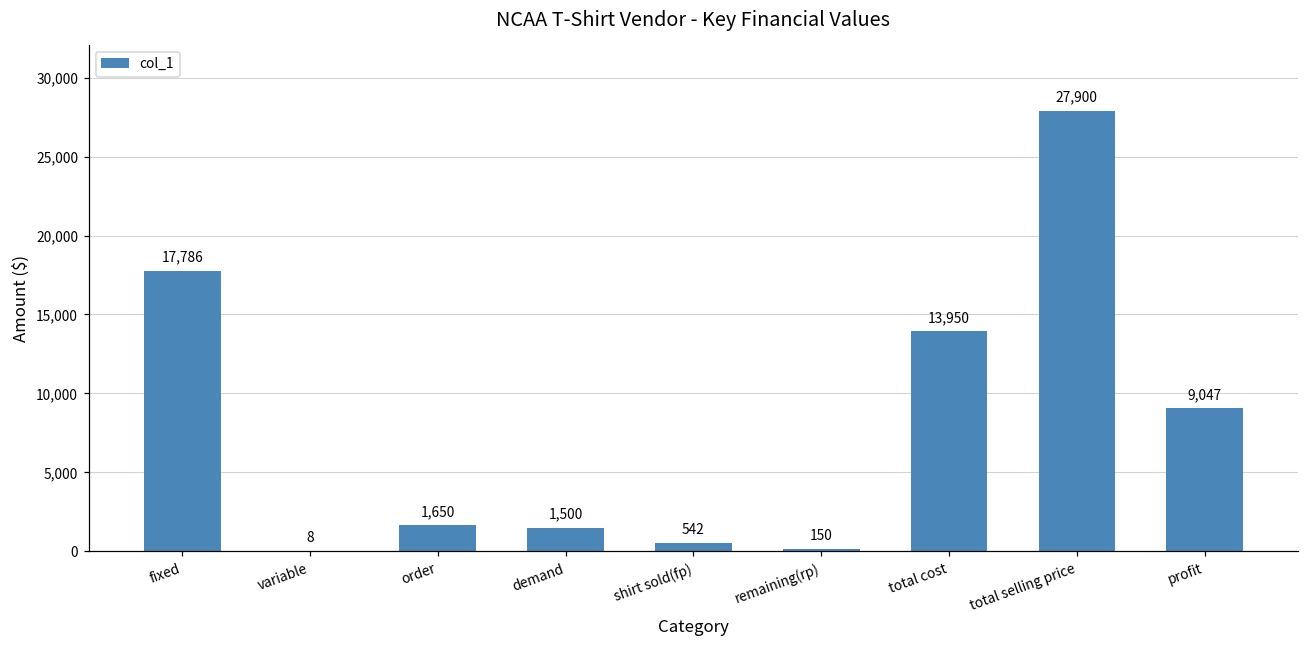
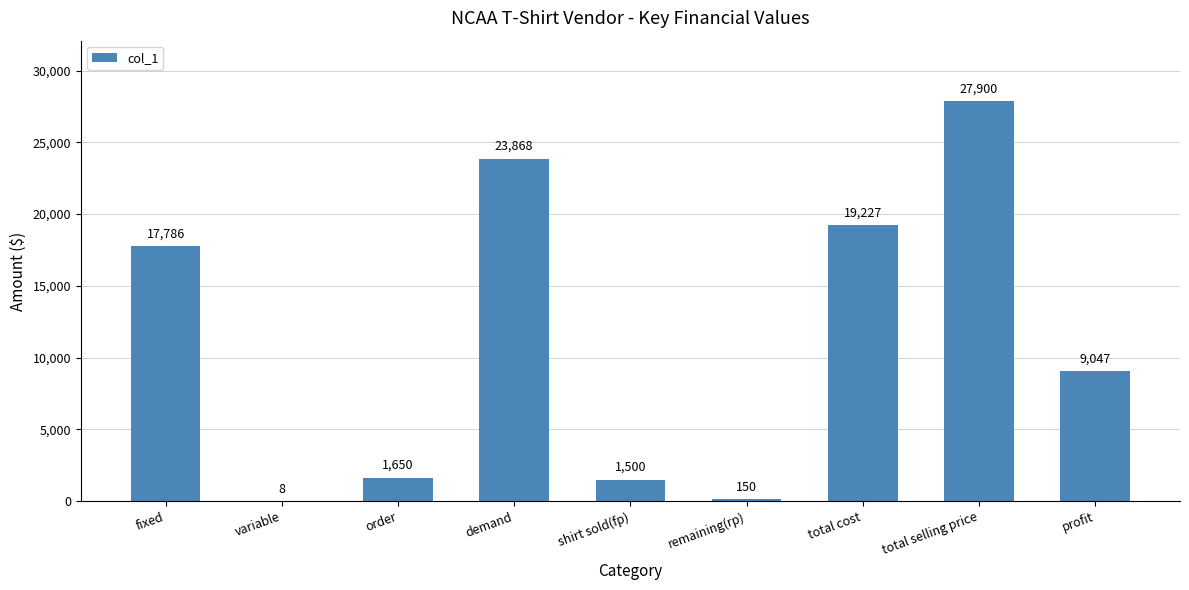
demand: 1,500 -> 23,868
shirt sold(fp): 542 -> 1,500
total cost: 13,950 -> 19,227
